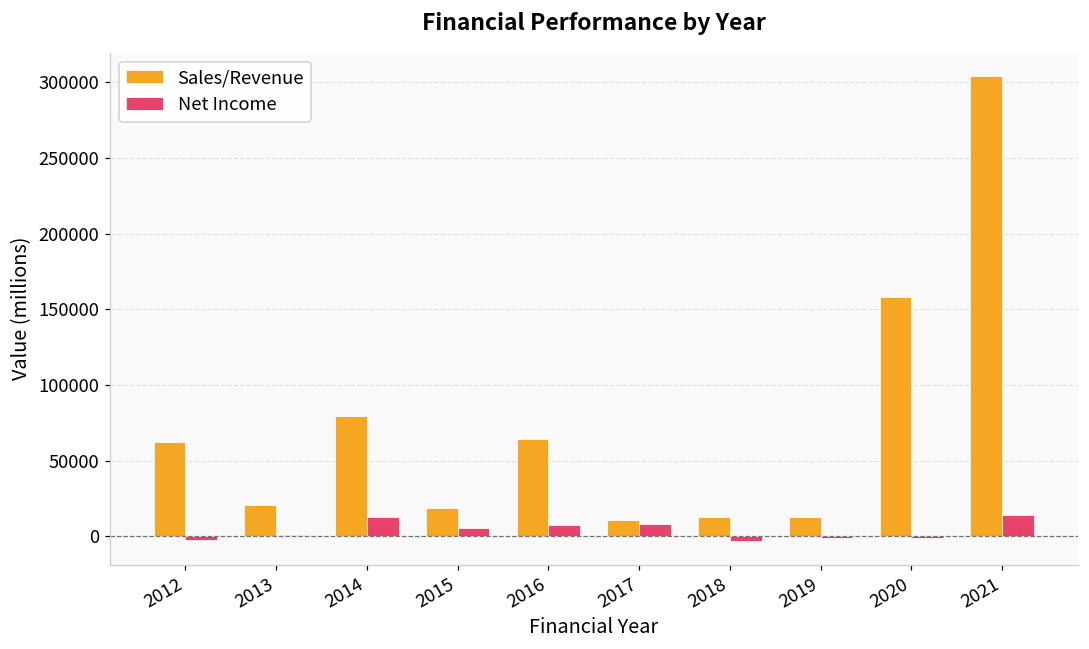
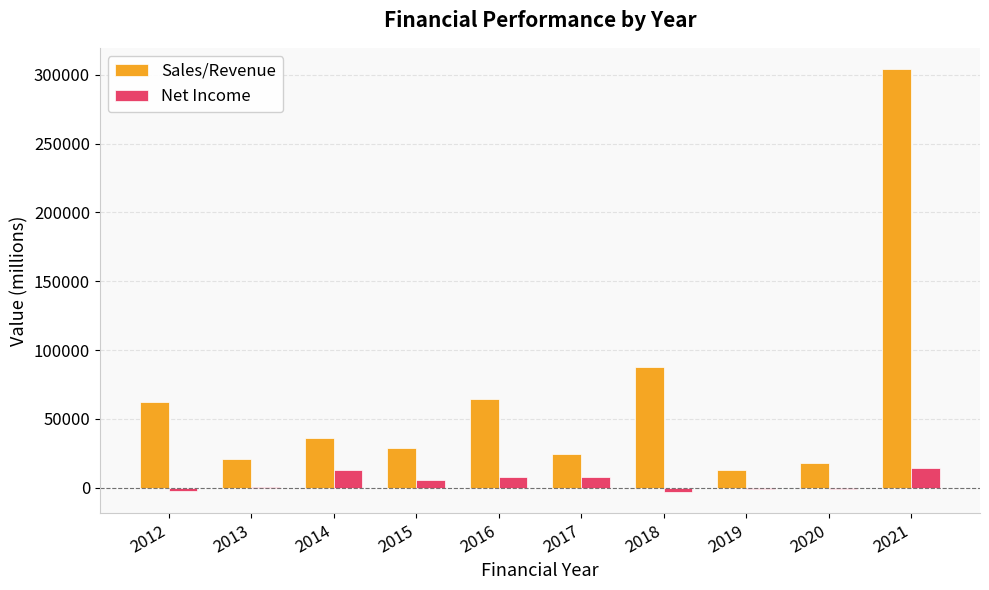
Sales/Revenue, 2014: 79000 -> 36000
Sales/Revenue, 2015: 19000 -> 29000
Sales/Revenue, 2017: 11000 -> 24000
Sales/Revenue, 2018: 13000 -> 88000
Sales/Revenue, 2020: 158000 -> 18000
